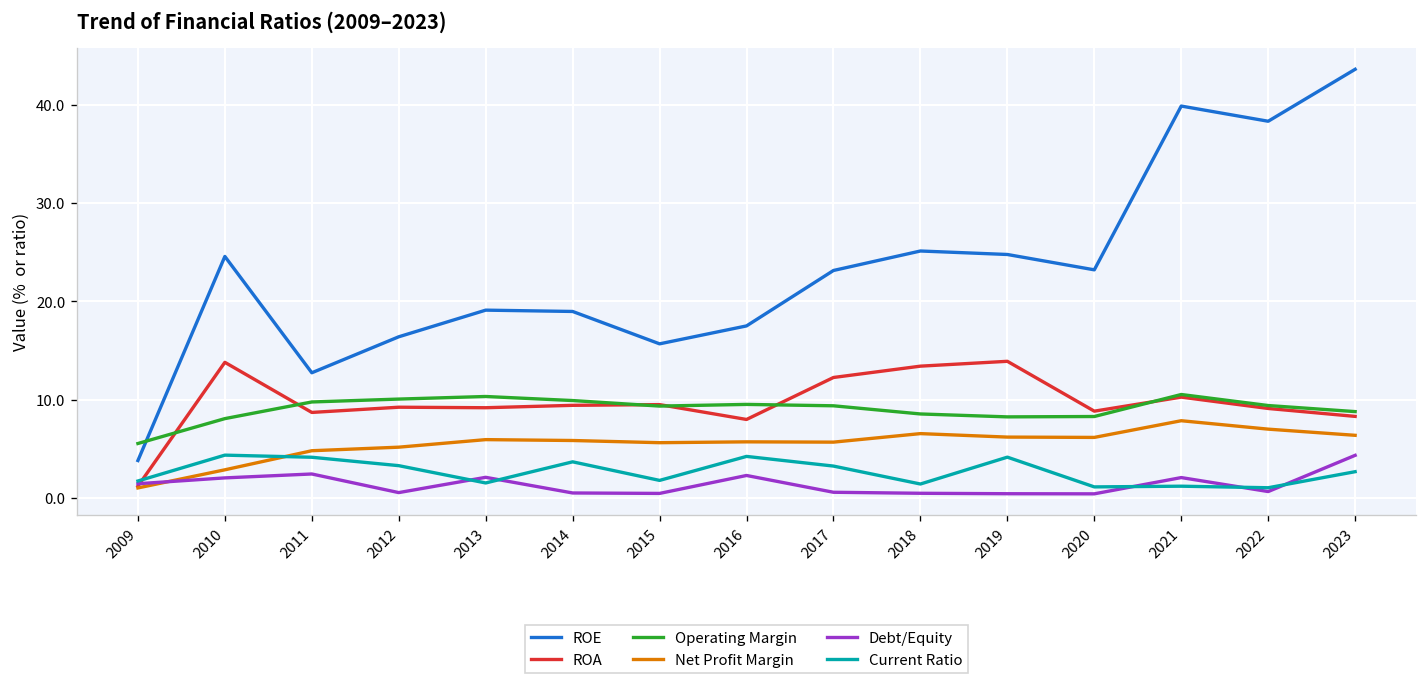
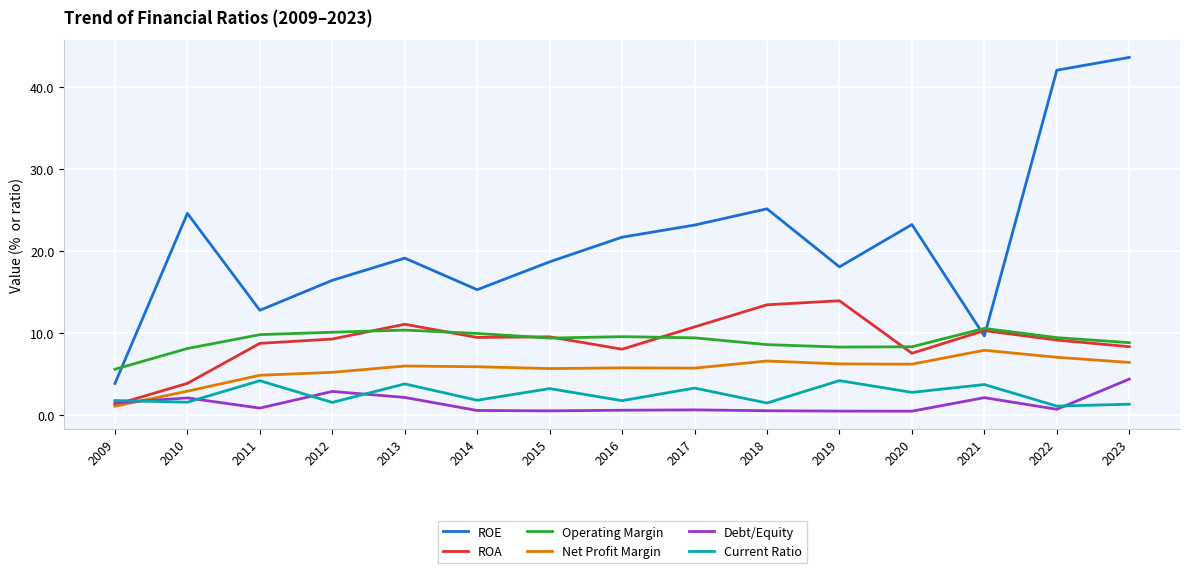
ROA, 2010: 14 -> 4
Current Ratio, 2010: 4 -> 2
Debt/Equity, 2011: 2 -> 1
Debt/Equity, 2012: 1 -> 3
Current Ratio, 2012: 3 -> 2
ROA, 2013: 9 -> 11
Current Ratio, 2013: 2 -> 4
ROE, 2014: 19 -> 15
Current Ratio, 2014: 4 -> 2
ROE, 2015: 16 -> 19
Current Ratio, 2015: 2 -> 3
ROE, 2016: 18 -> 22
Debt/Equity, 2016: 2 -> 1
Current Ratio, 2016: 4 -> 2
ROA, 2017: 12 -> 11
ROE, 2019: 25 -> 18
ROA, 2020: 9 -> 8
Current Ratio, 2020: 1 -> 3
ROE, 2021: 40 -> 10
Current Ratio, 2021: 1 -> 4
ROE, 2022: 38 -> 42
Current Ratio, 2023: 3 -> 1
